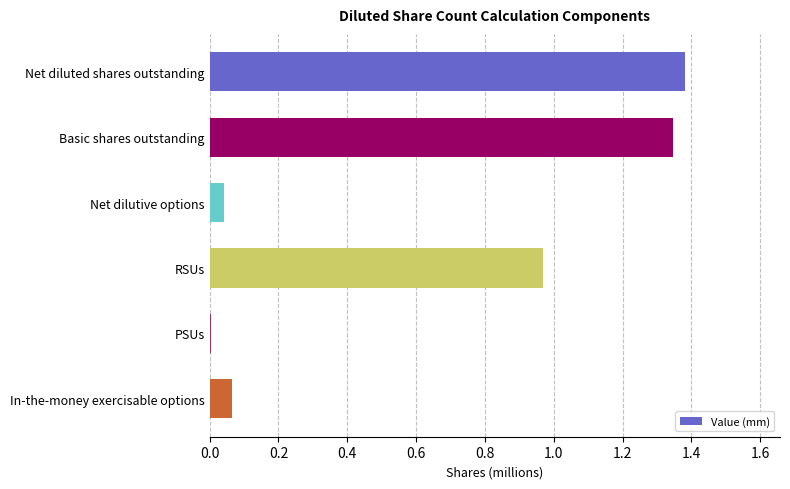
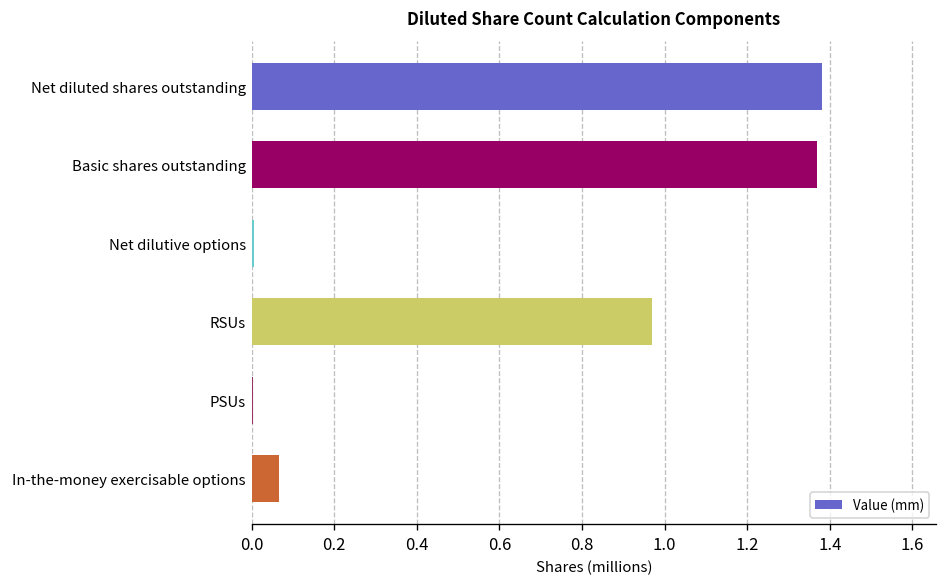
Basic shares outstanding: 1.35 -> 1.37
Net dilutive options: 0.04 -> 0.01
